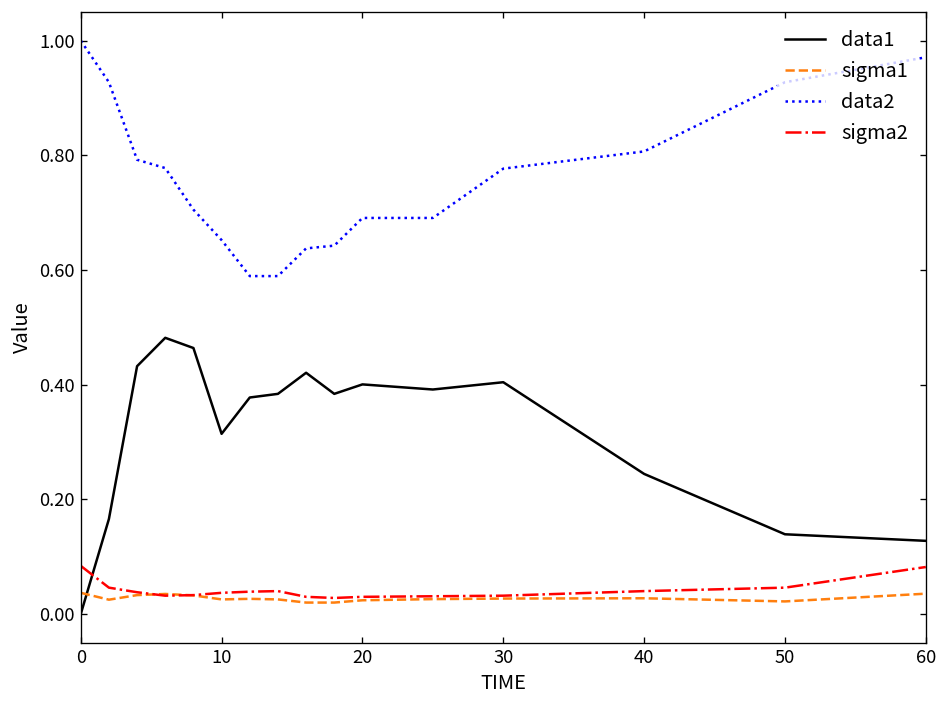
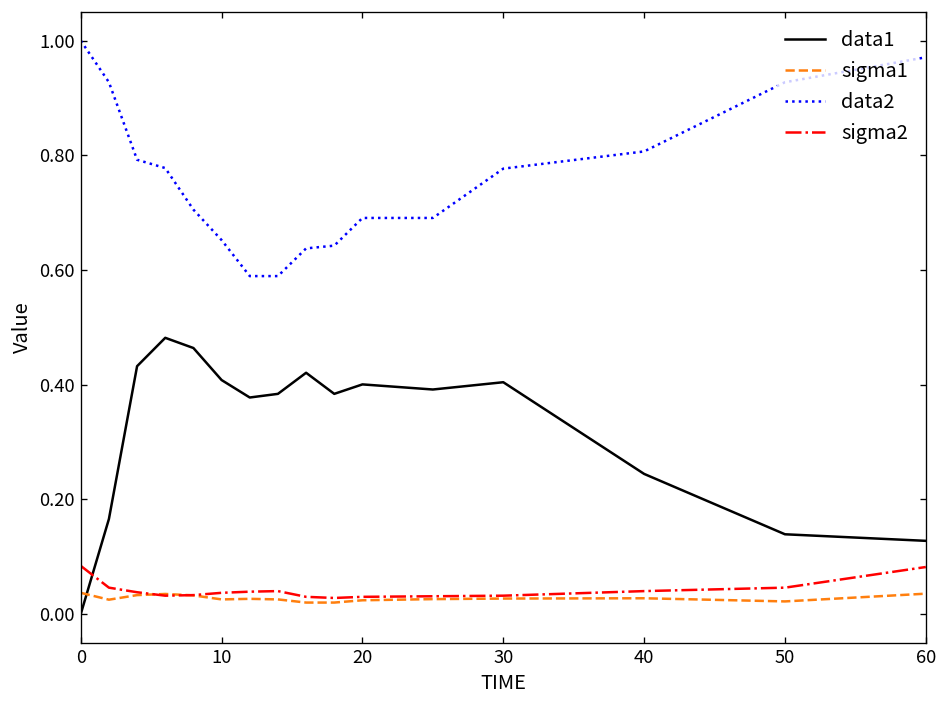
data1, 10: 0.31 -> 0.41
